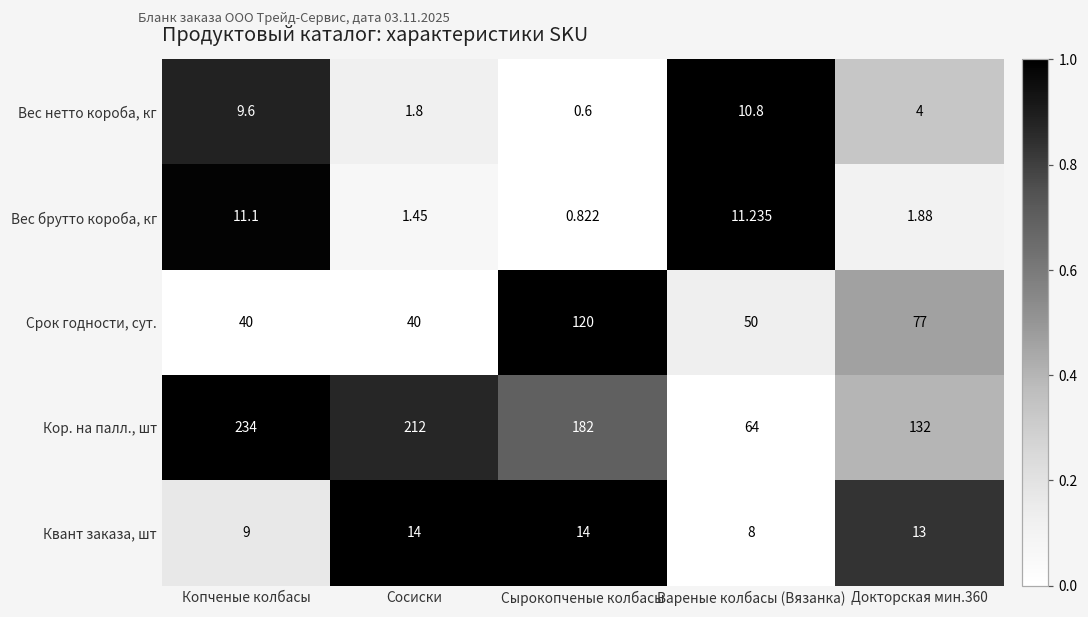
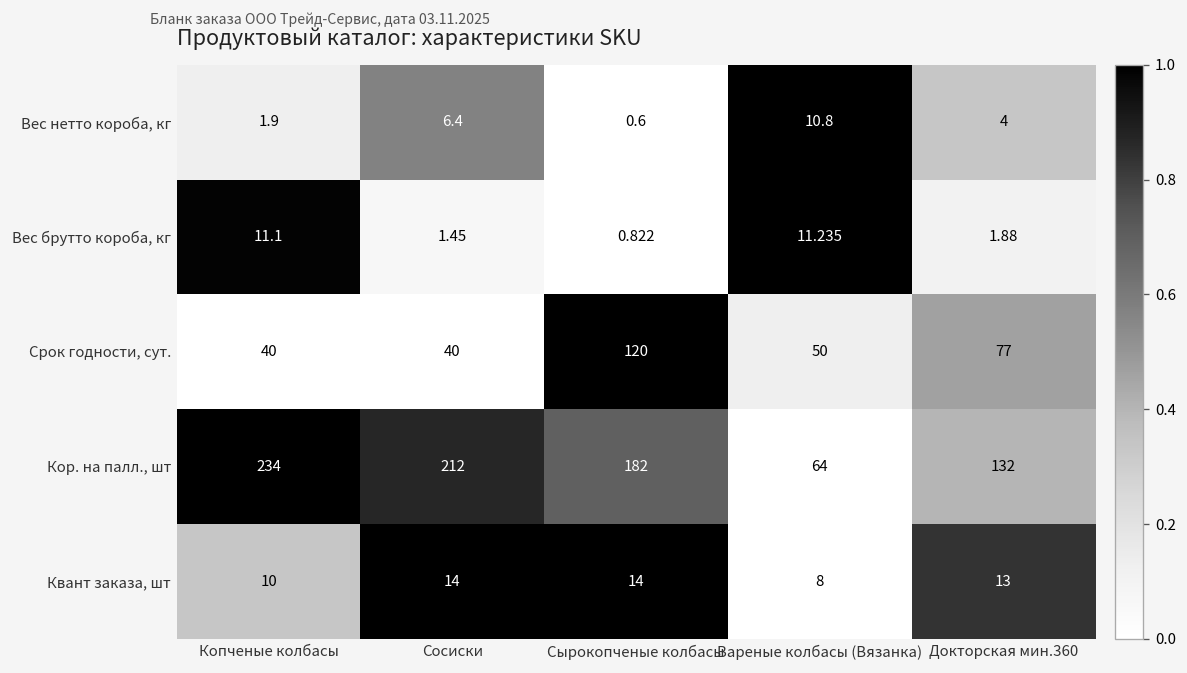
Вес нетто короба, кг, Копченые колбасы: 9.6 -> 1.9
Вес нетто короба, кг, Сосиски: 1.8 -> 6.4
Квант заказа, шт, Копченые колбасы: 9 -> 10
